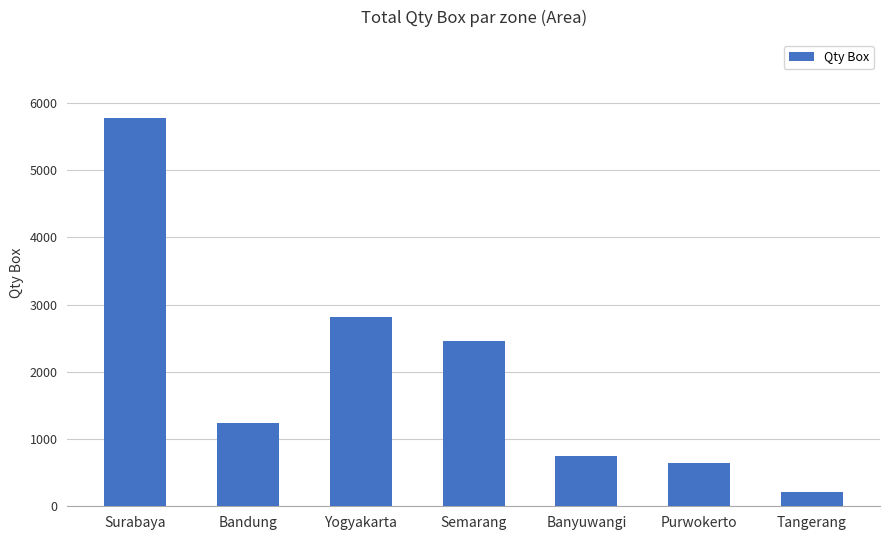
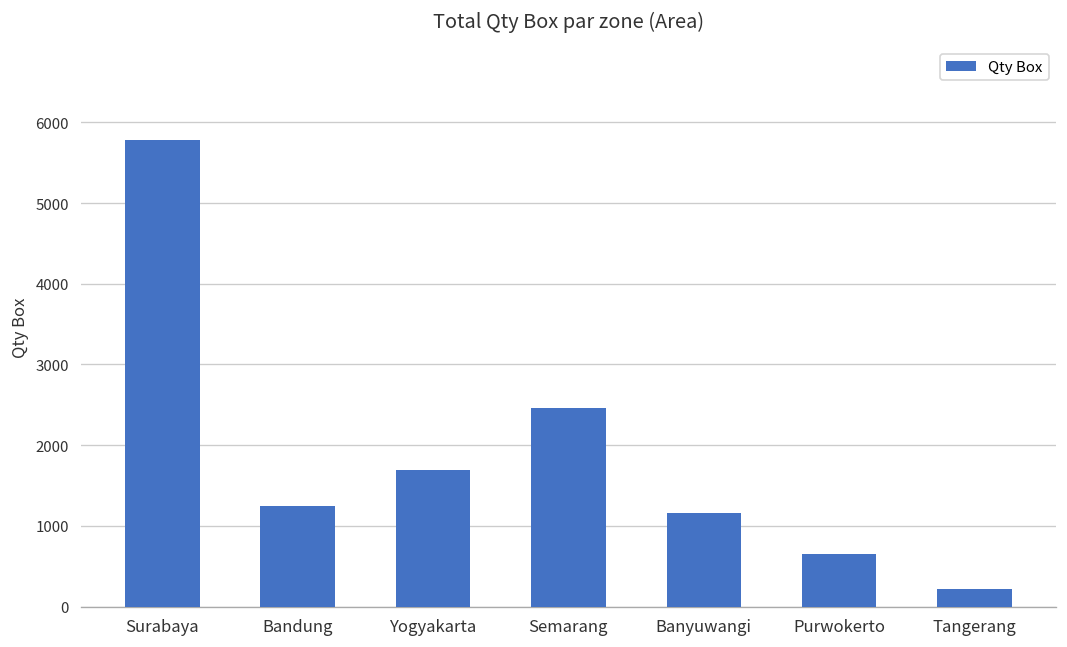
Yogyakarta: 2800 -> 1700
Banyuwangi: 800 -> 1200
